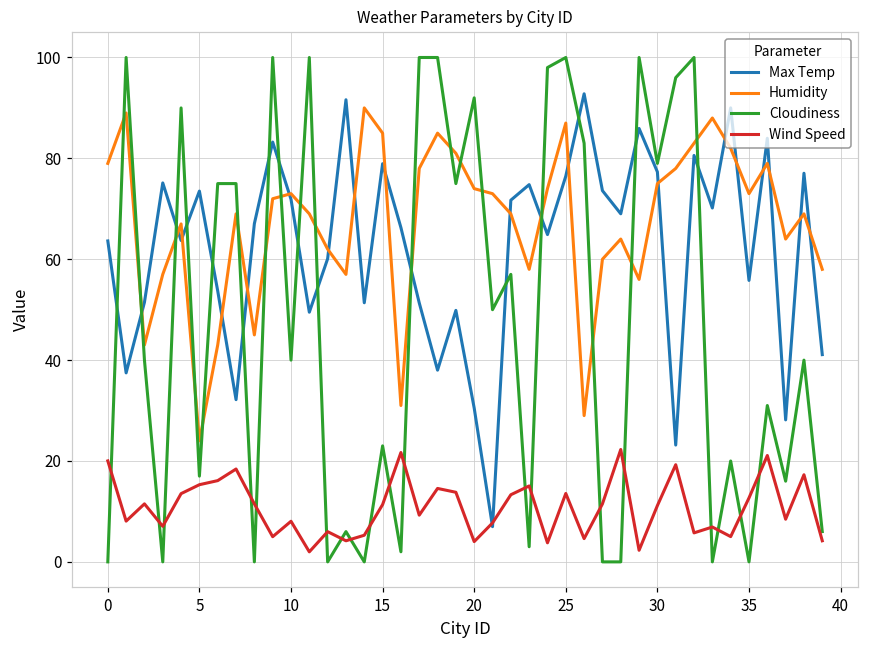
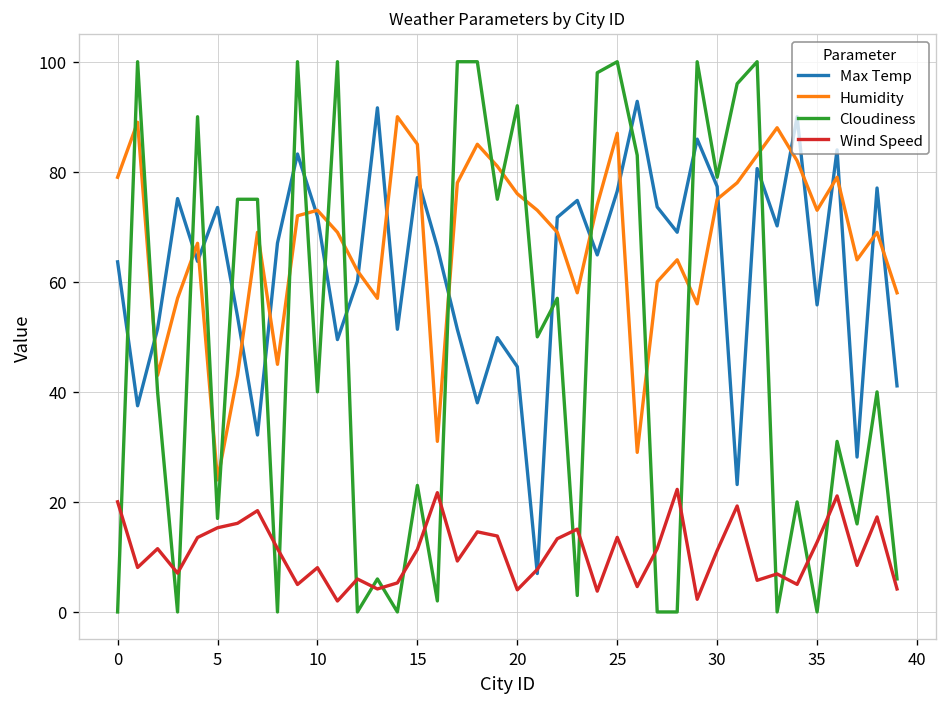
Max Temp, 20: 30 -> 45
Humidity, 20: 74 -> 76
